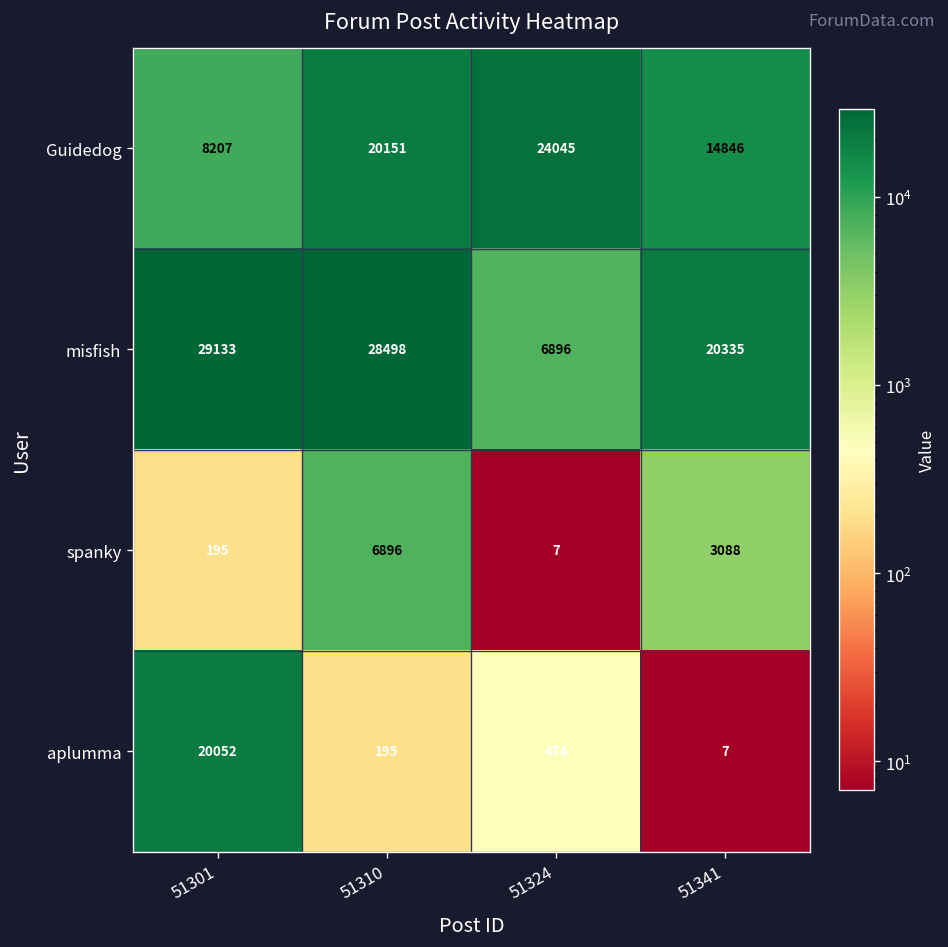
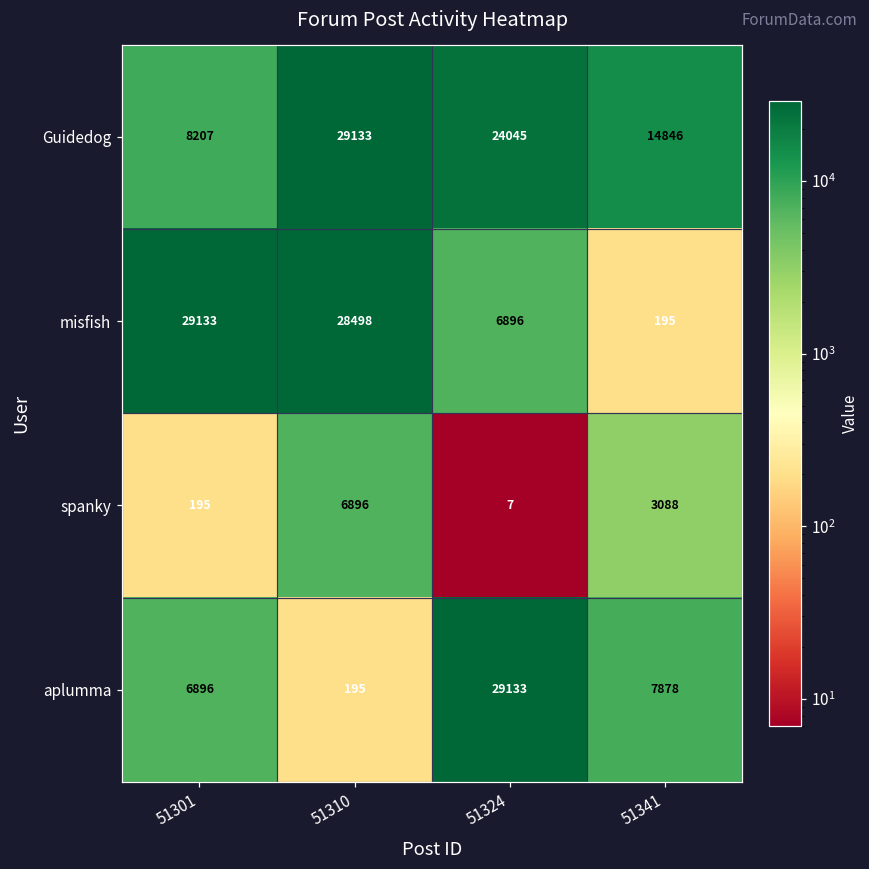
Guidedog, 51310: 20151 -> 29133
misfish, 51341: 20335 -> 195
aplumma, 51301: 20052 -> 6896
aplumma, 51324: 474 -> 29133
aplumma, 51341: 7 -> 7878
